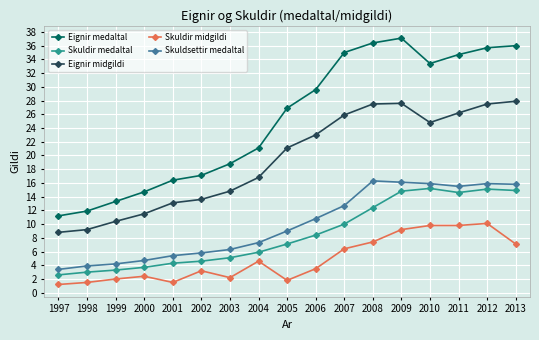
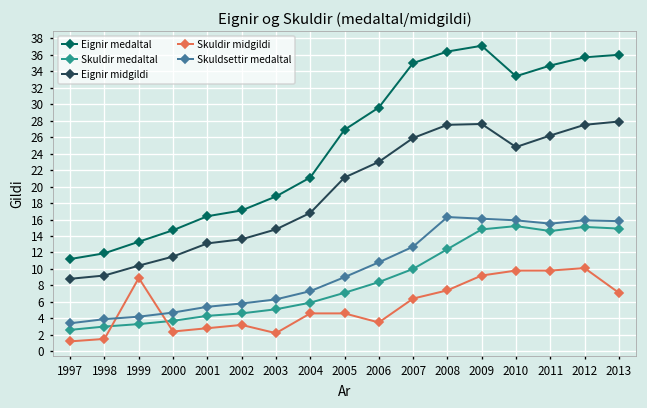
Skuldir midgildi, 1999: 2 -> 9
Skuldir midgildi, 2001: 2 -> 3
Skuldir midgildi, 2005: 2 -> 5
